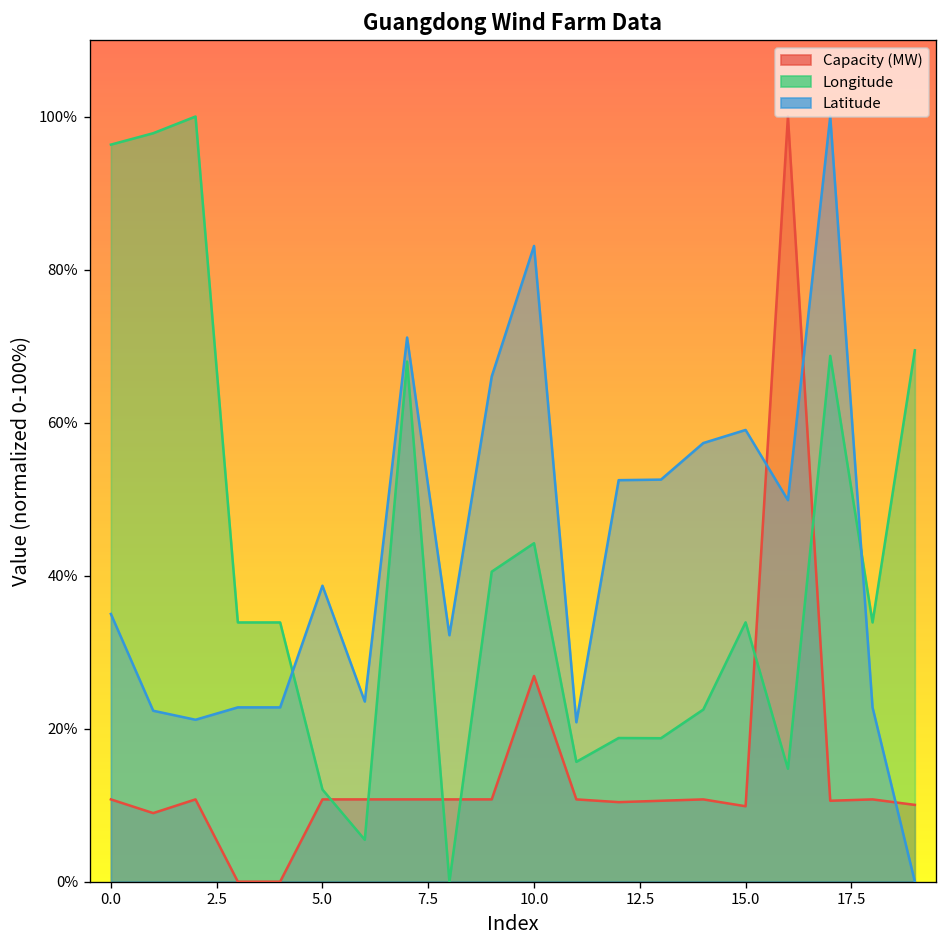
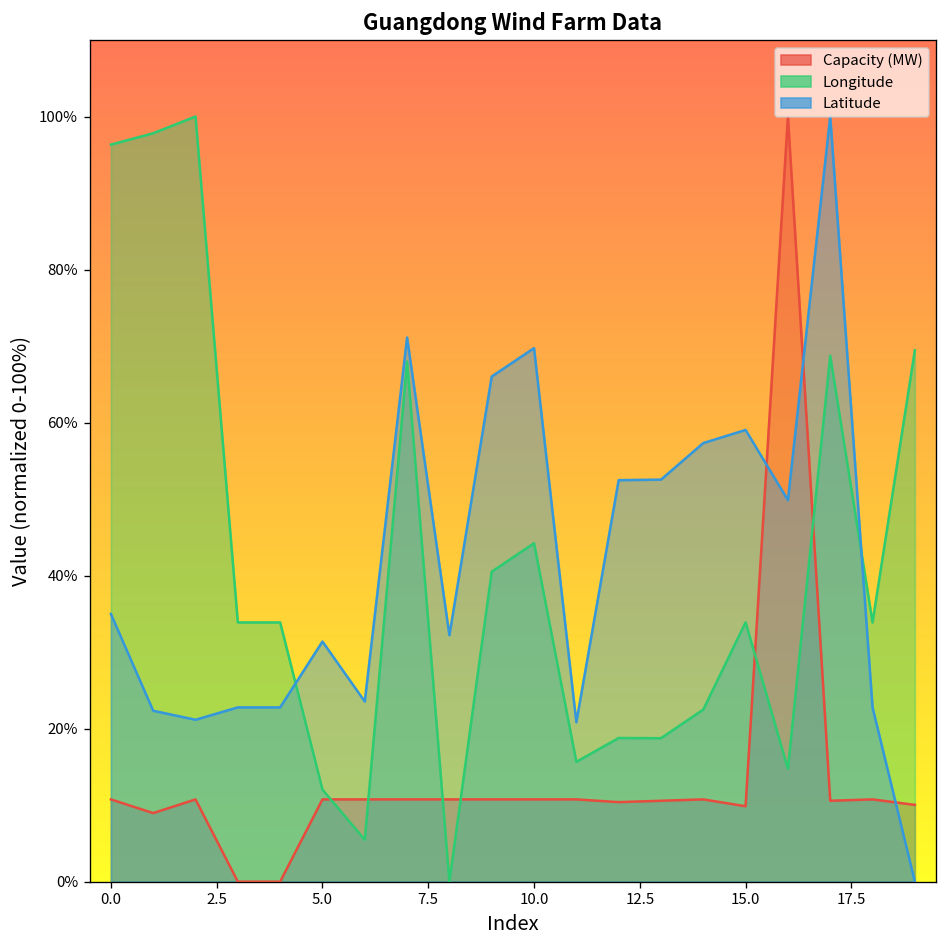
Latitude, 5.0: 39% -> 31%
Capacity (MW), 10.0: 27% -> 11%
Latitude, 10.0: 83% -> 70%
